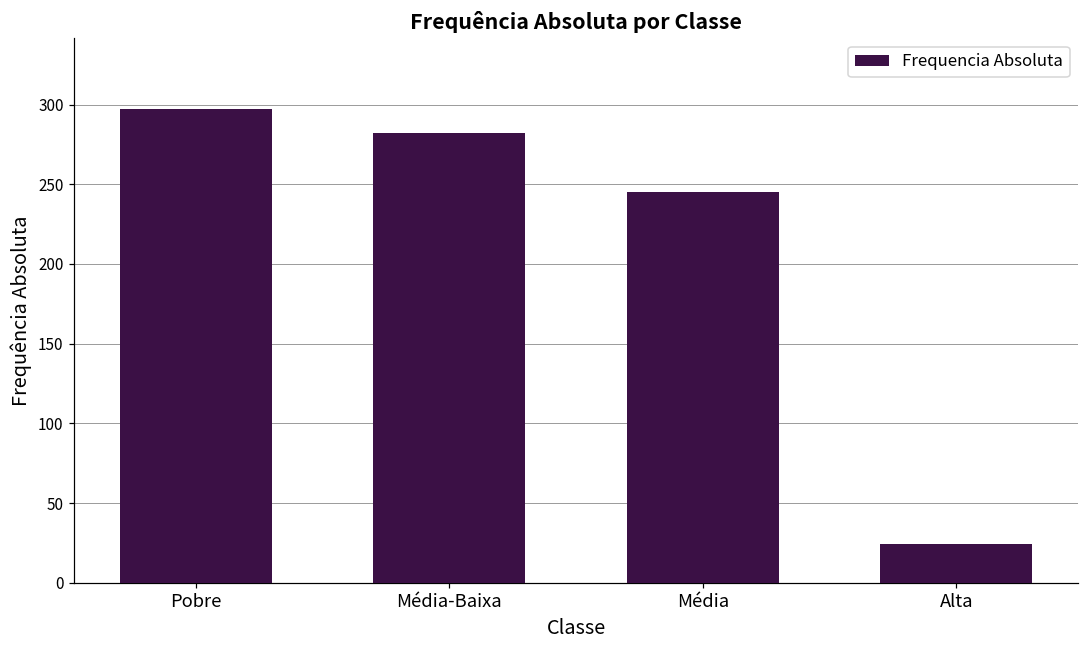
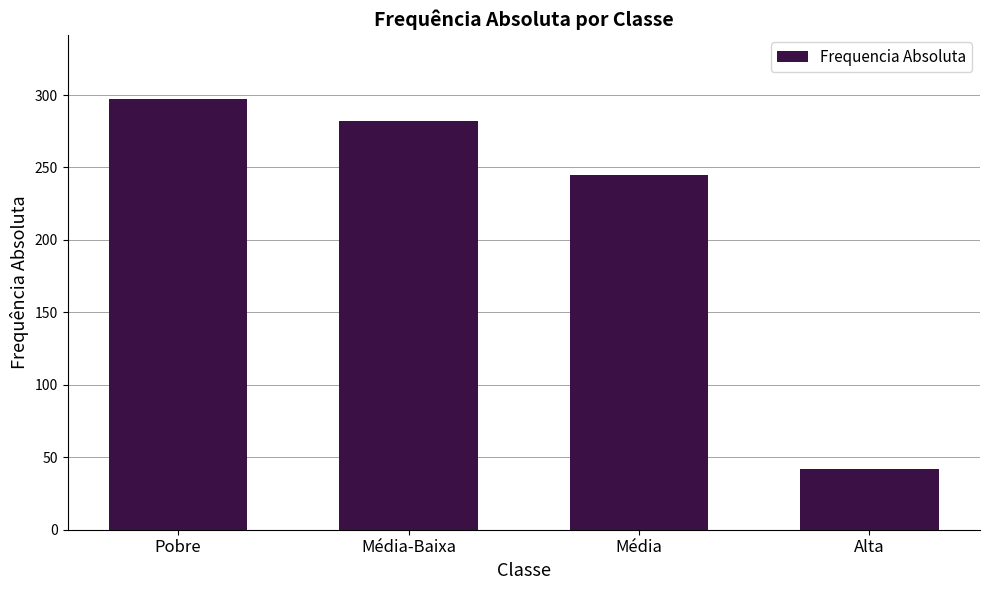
Alta: 24 -> 42
